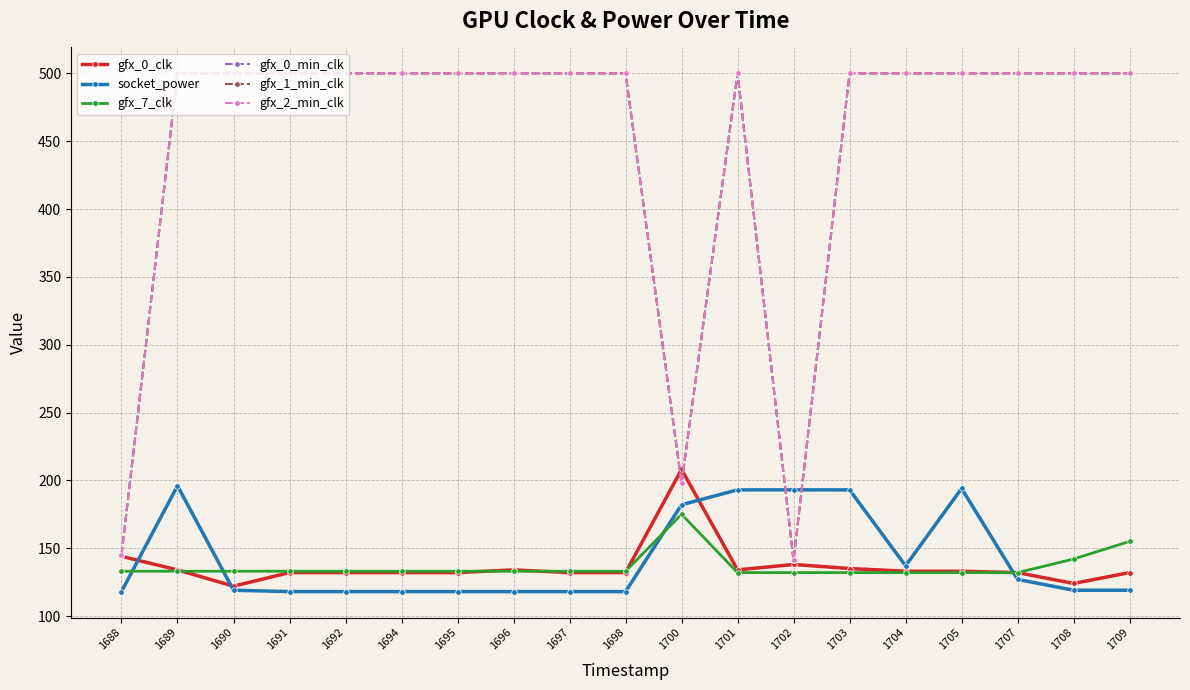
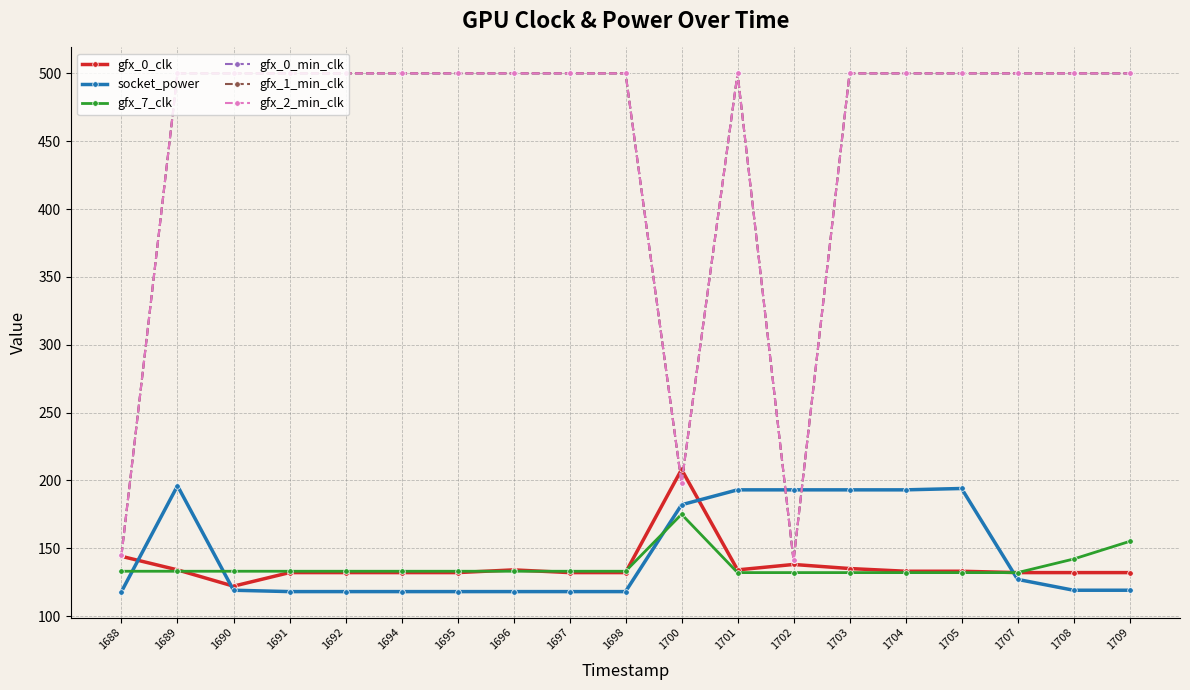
socket_power, 1704: 137 -> 193
gfx_0_clk, 1708: 124 -> 132
